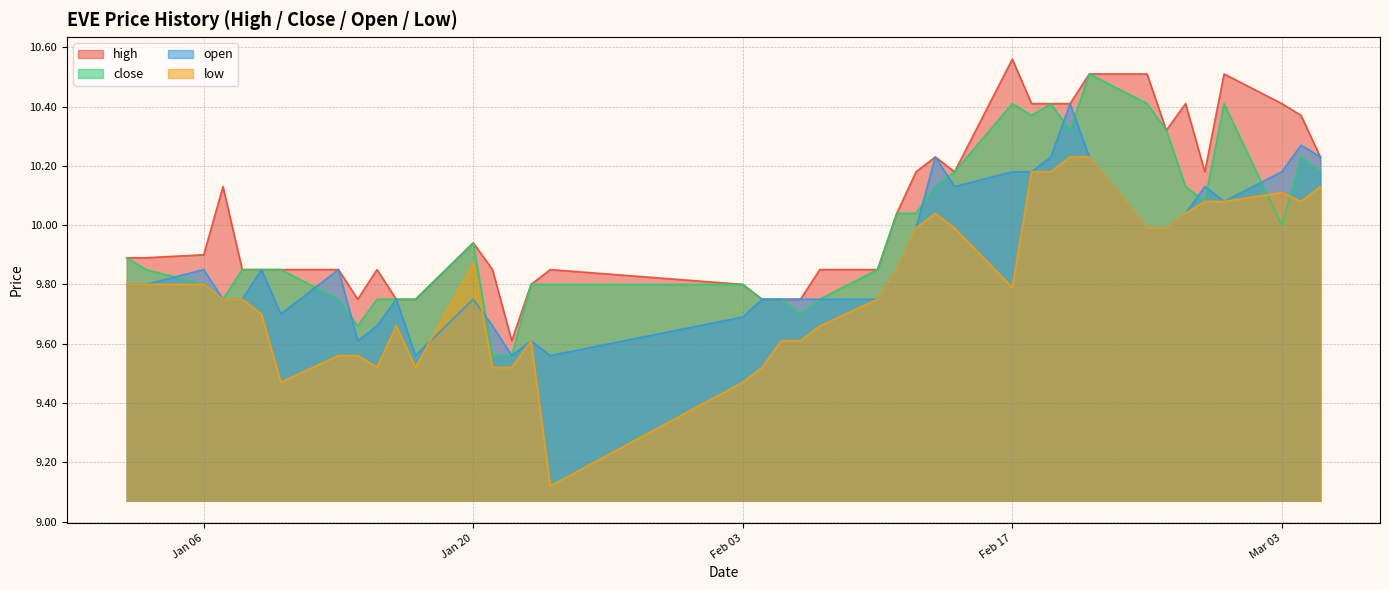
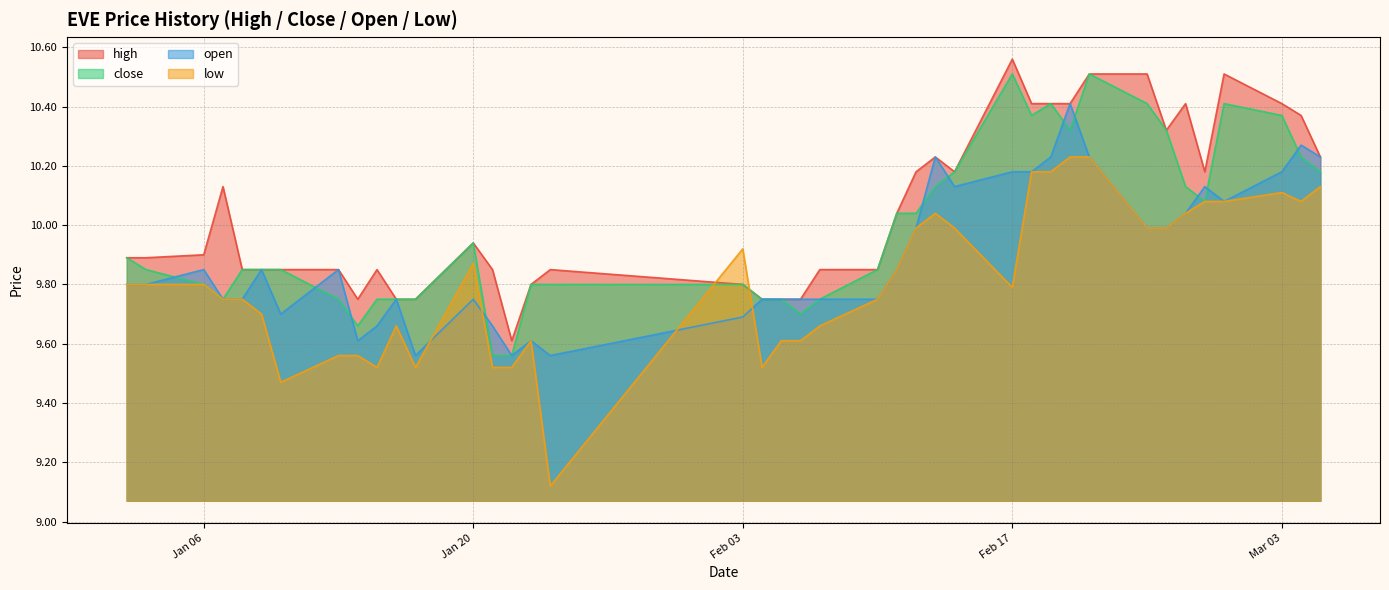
low, Feb 03: 9.47 -> 9.92
close, Feb 17: 10.41 -> 10.51
close, Mar 03: 10.00 -> 10.37
